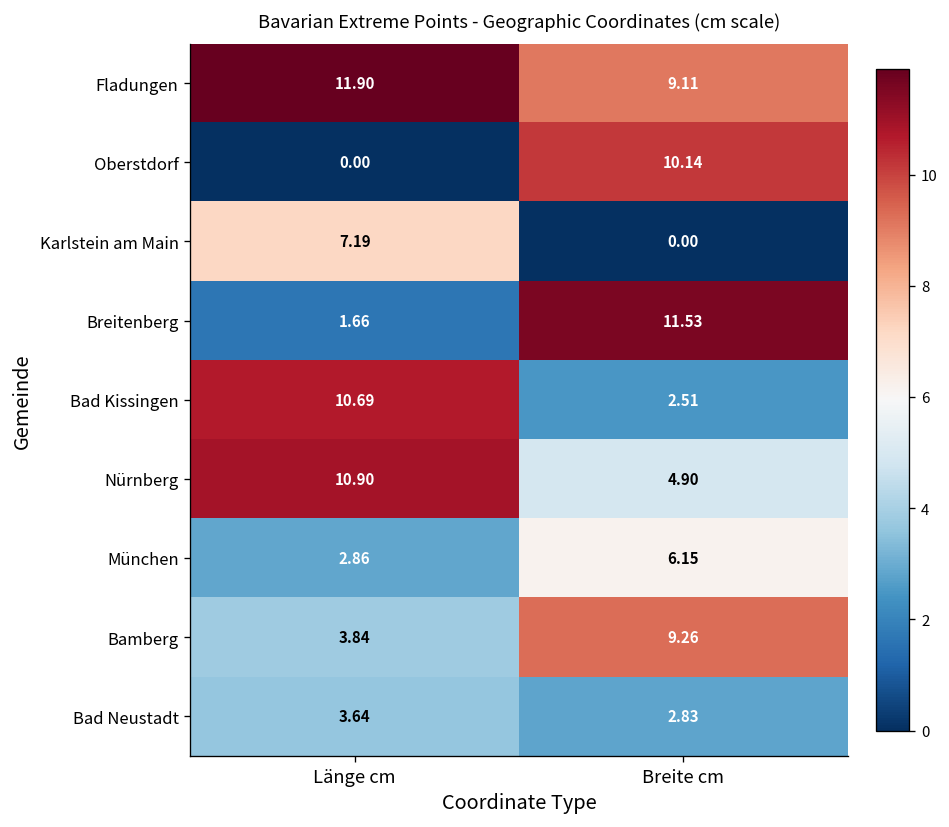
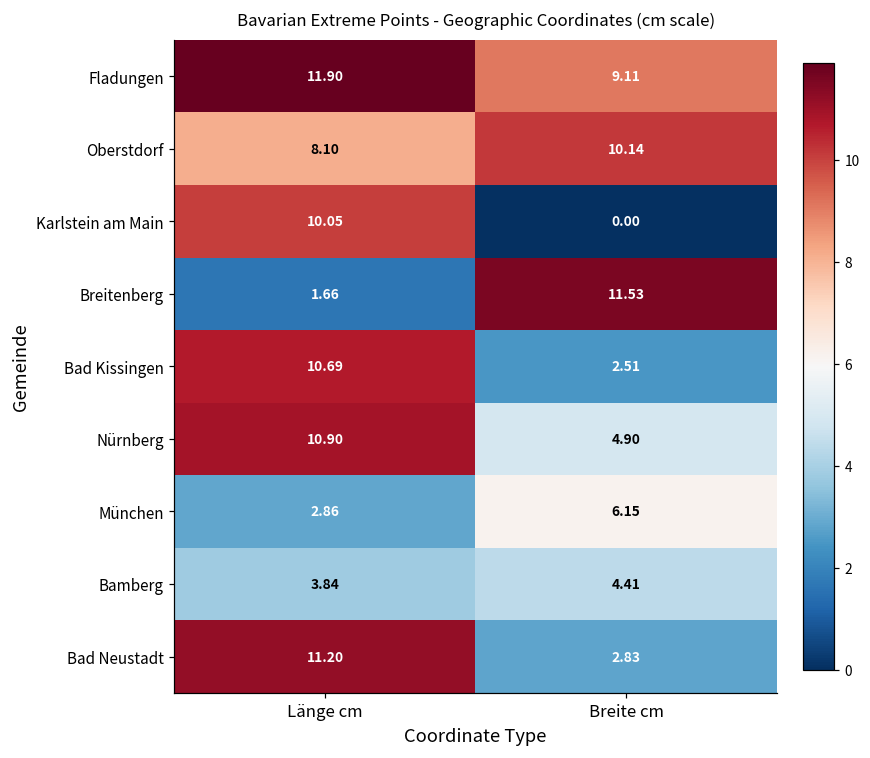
Oberstdorf, Länge cm: 0.00 -> 8.10
Karlstein am Main, Länge cm: 7.19 -> 10.05
Bamberg, Breite cm: 9.26 -> 4.41
Bad Neustadt, Länge cm: 3.64 -> 11.20
